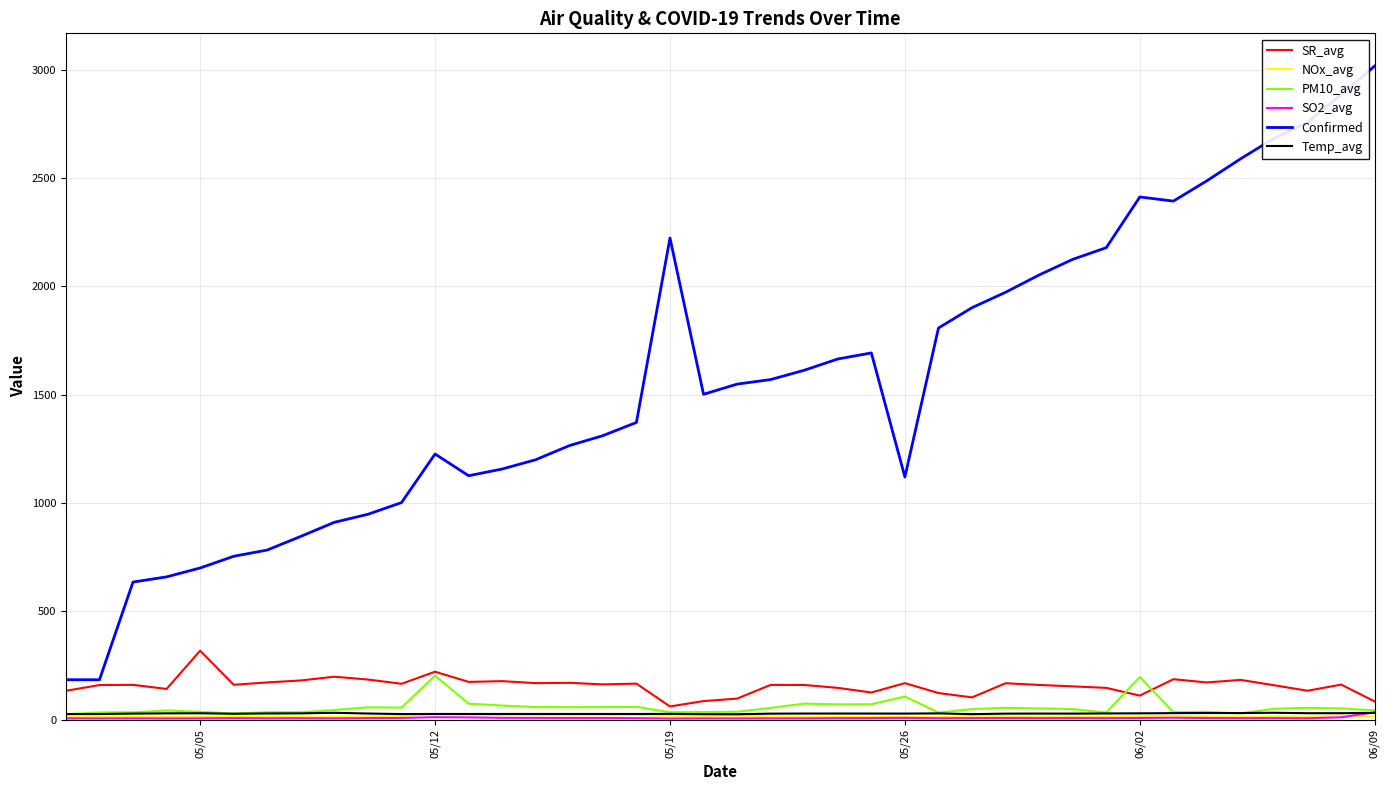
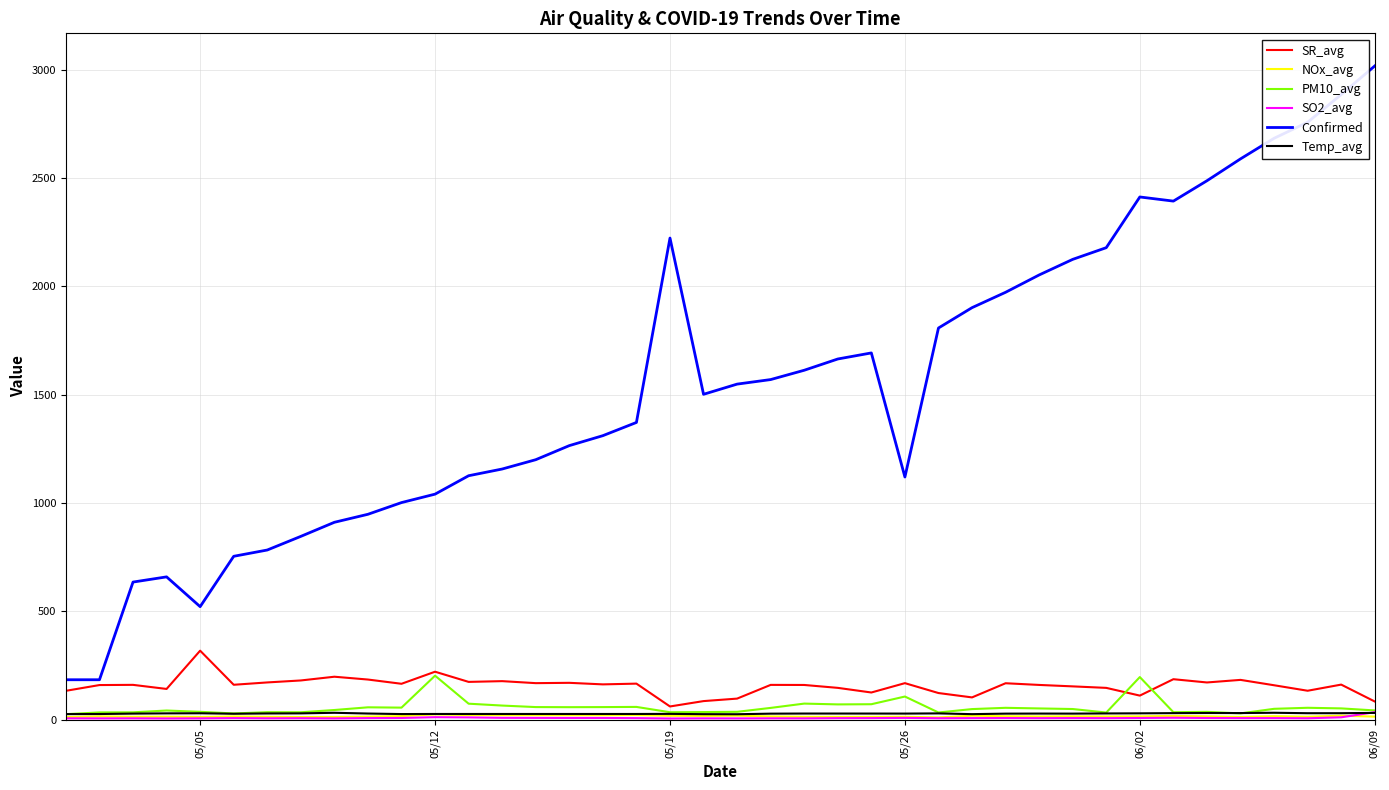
Confirmed, 05/05: 700 -> 520
Confirmed, 05/12: 1230 -> 1040
